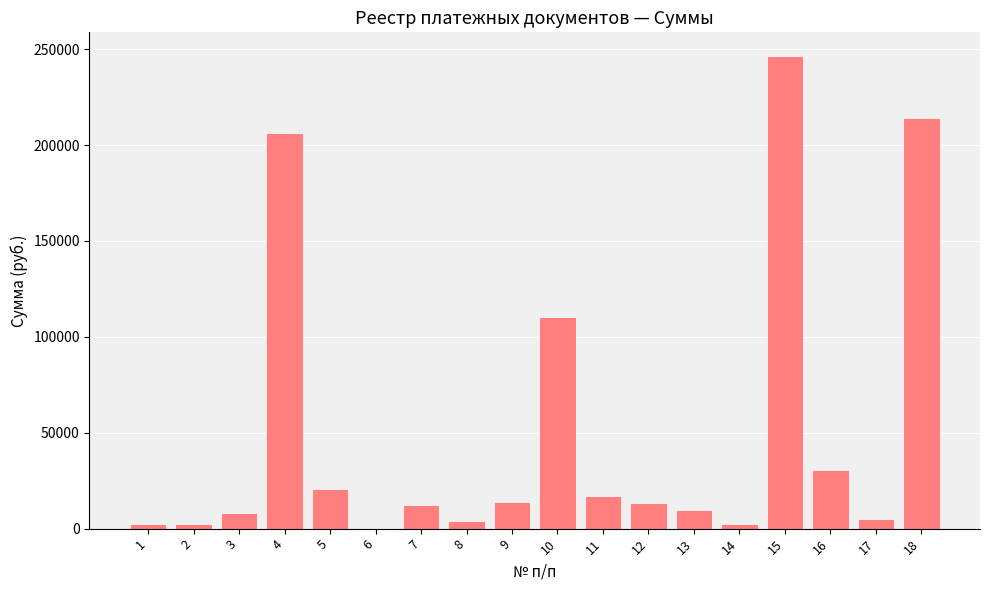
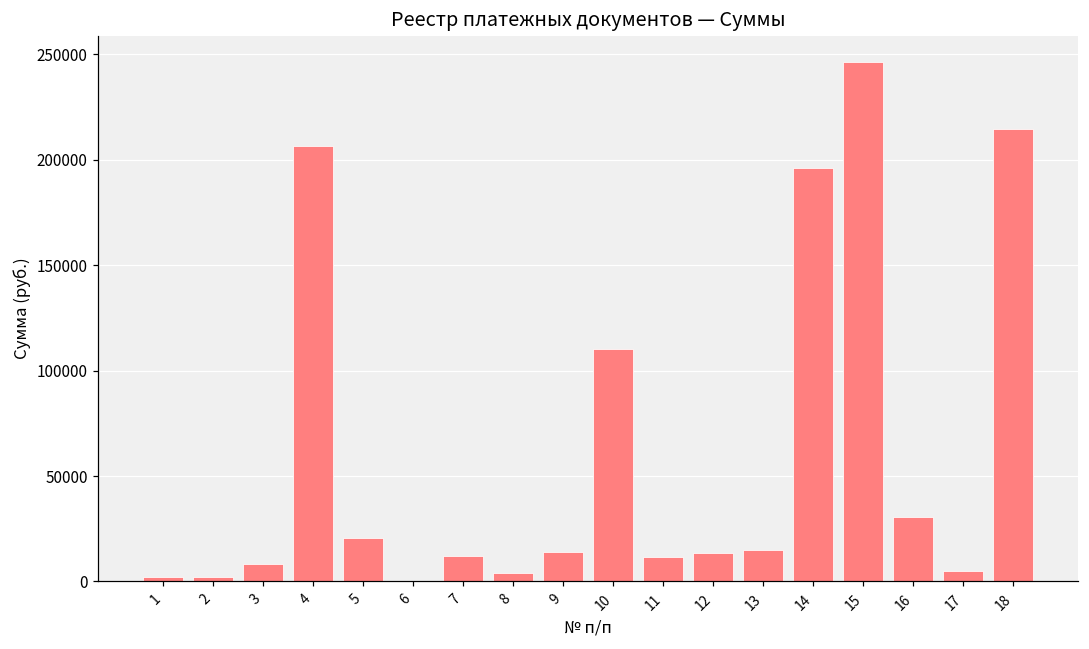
11: 17000 -> 12000
13: 10000 -> 15000
14: 2000 -> 196000
